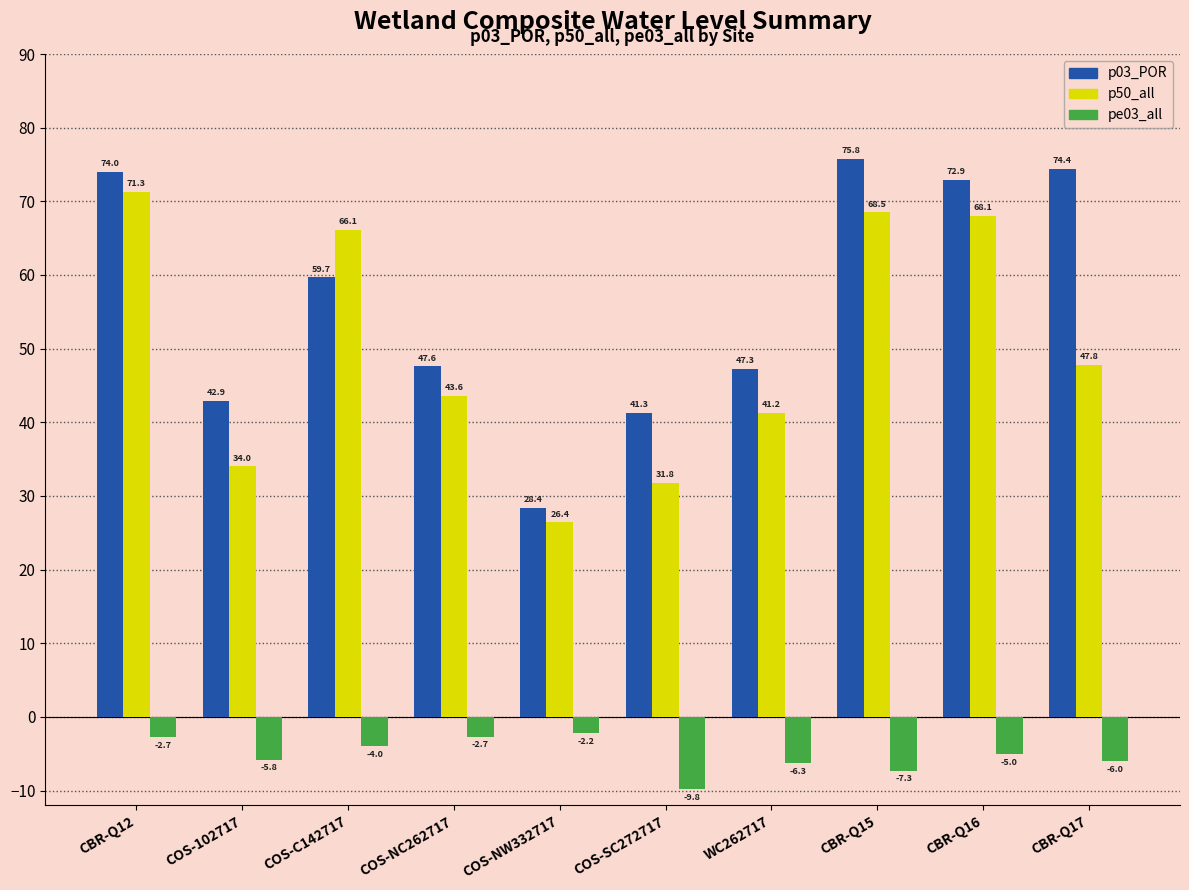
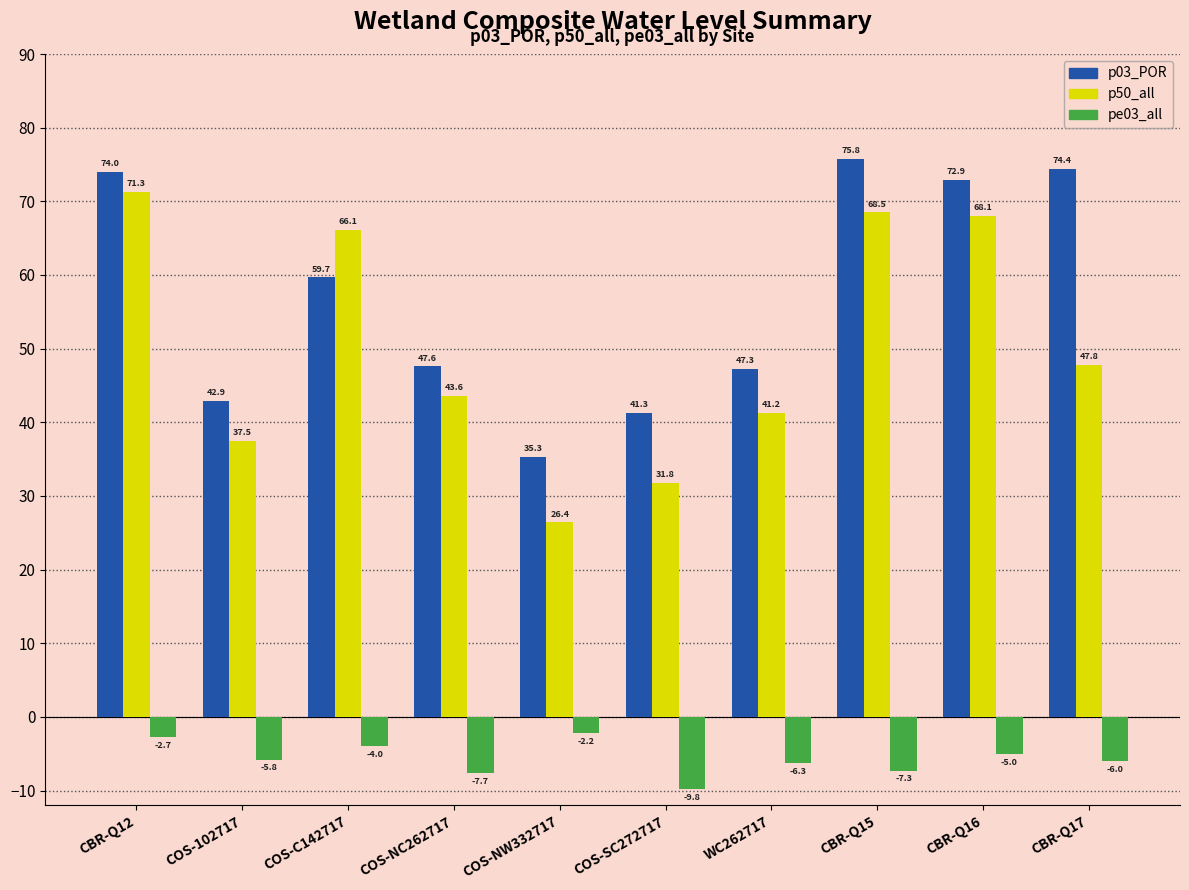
p50_all, COS-102717: 34.0 -> 37.5
pe03_all, COS-NC262717: -2.7 -> -7.7
p03_POR, COS-NW332717: 28.4 -> 35.3
